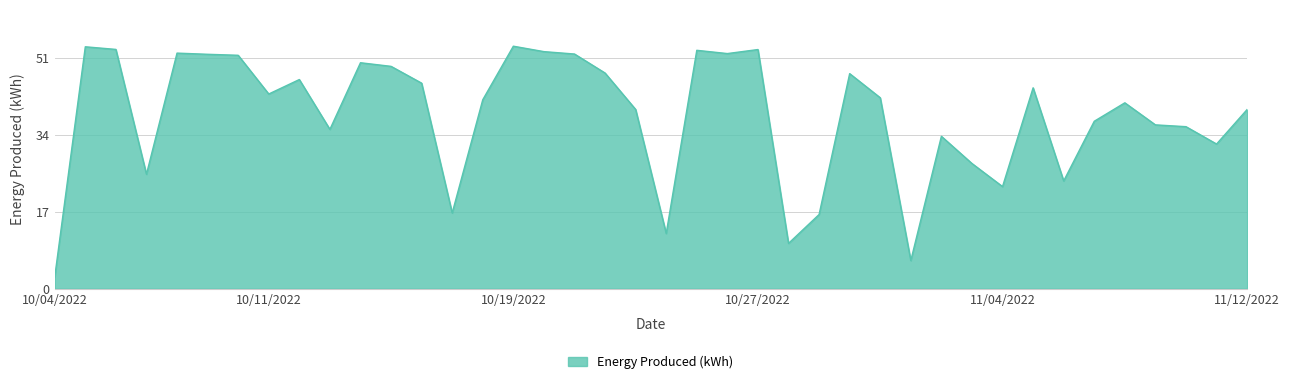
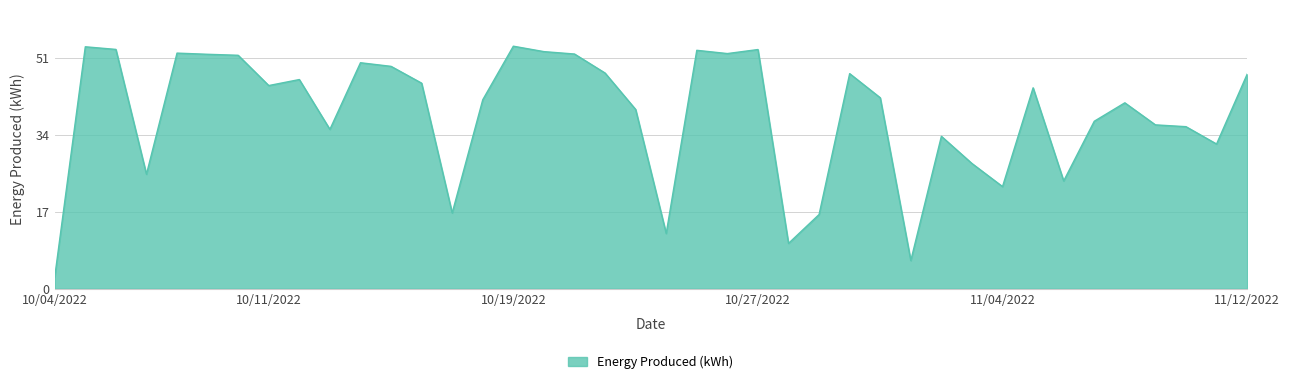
10/11/2022: 43 -> 45
11/12/2022: 40 -> 47
